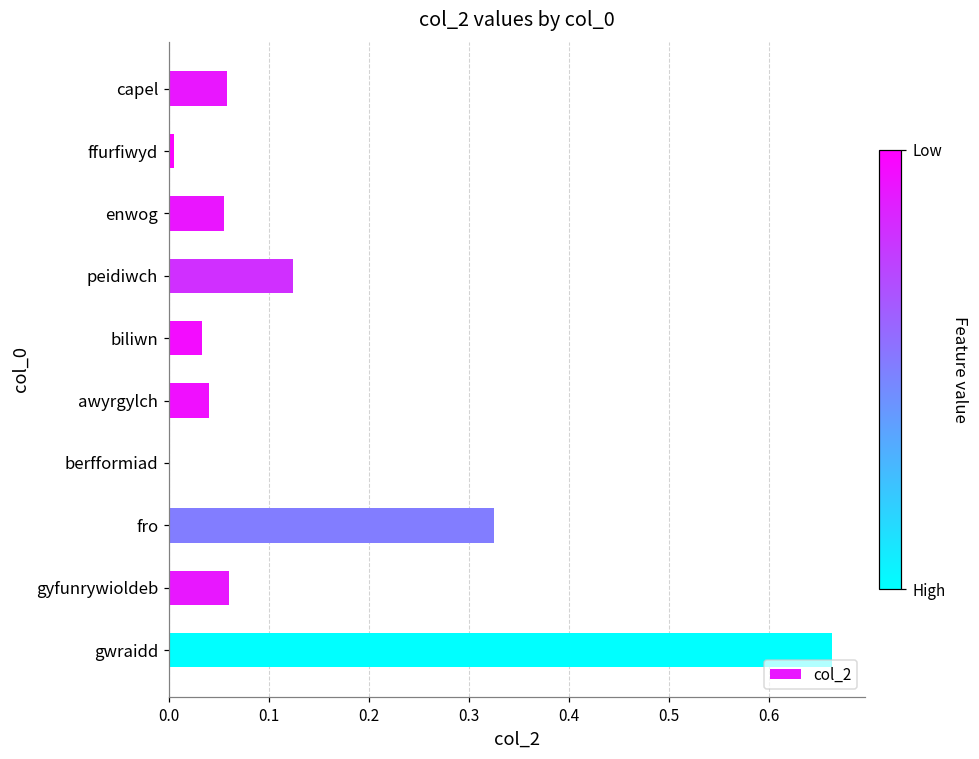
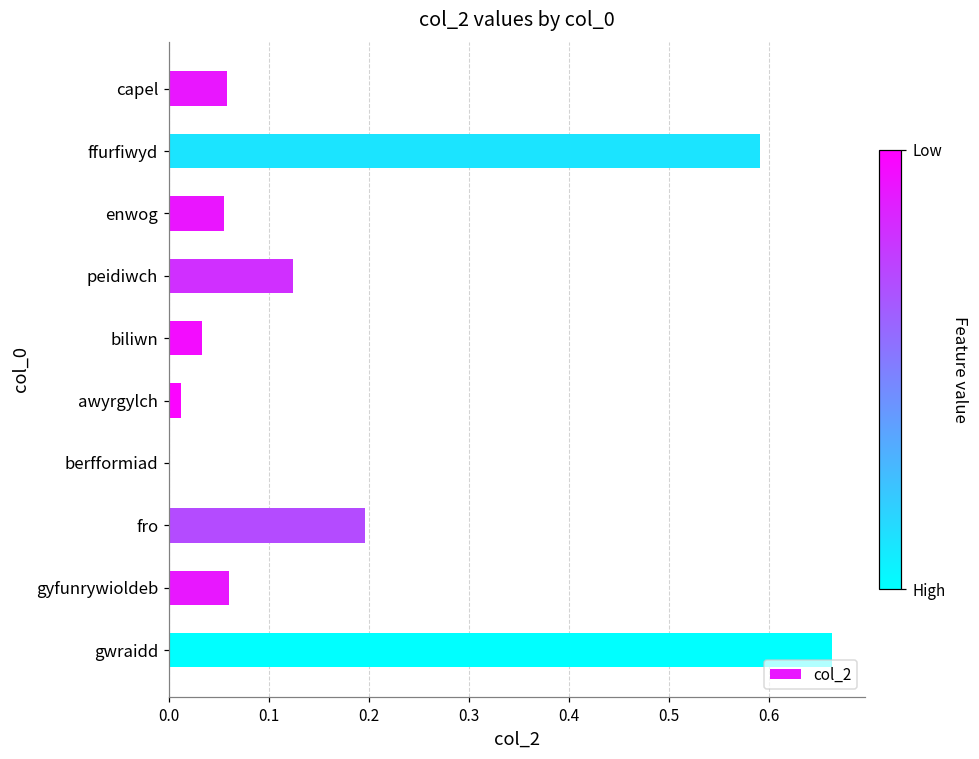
ffurfiwyd: 0.01 -> 0.59
awyrgylch: 0.04 -> 0.01
fro: 0.32 -> 0.20
